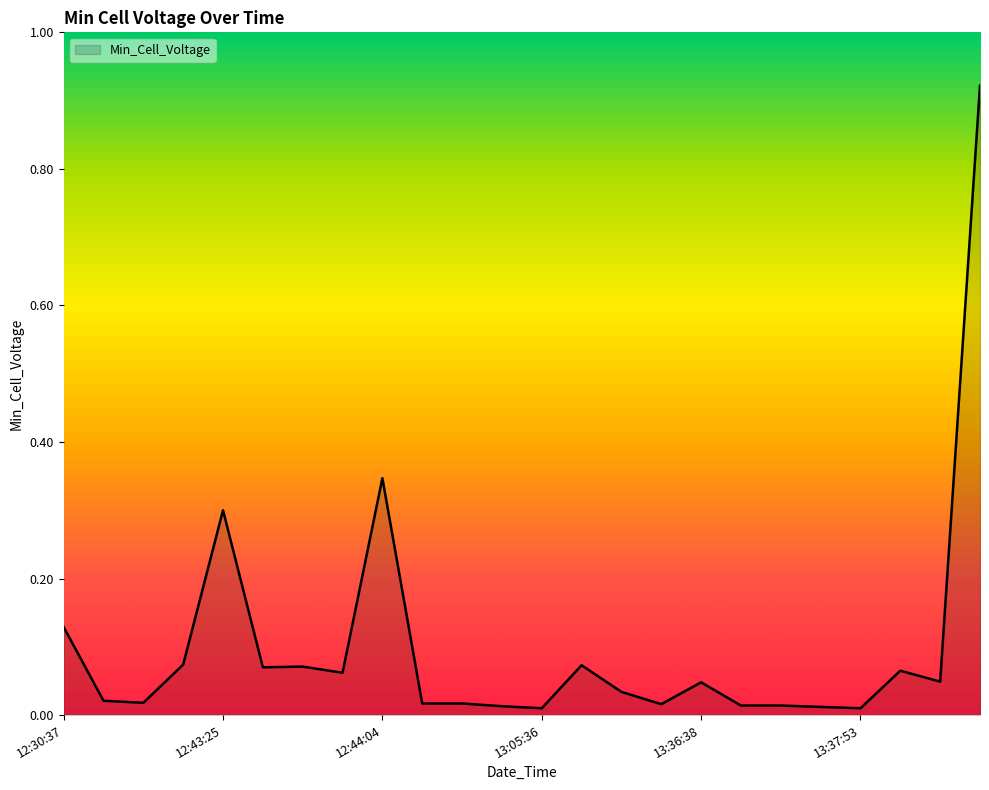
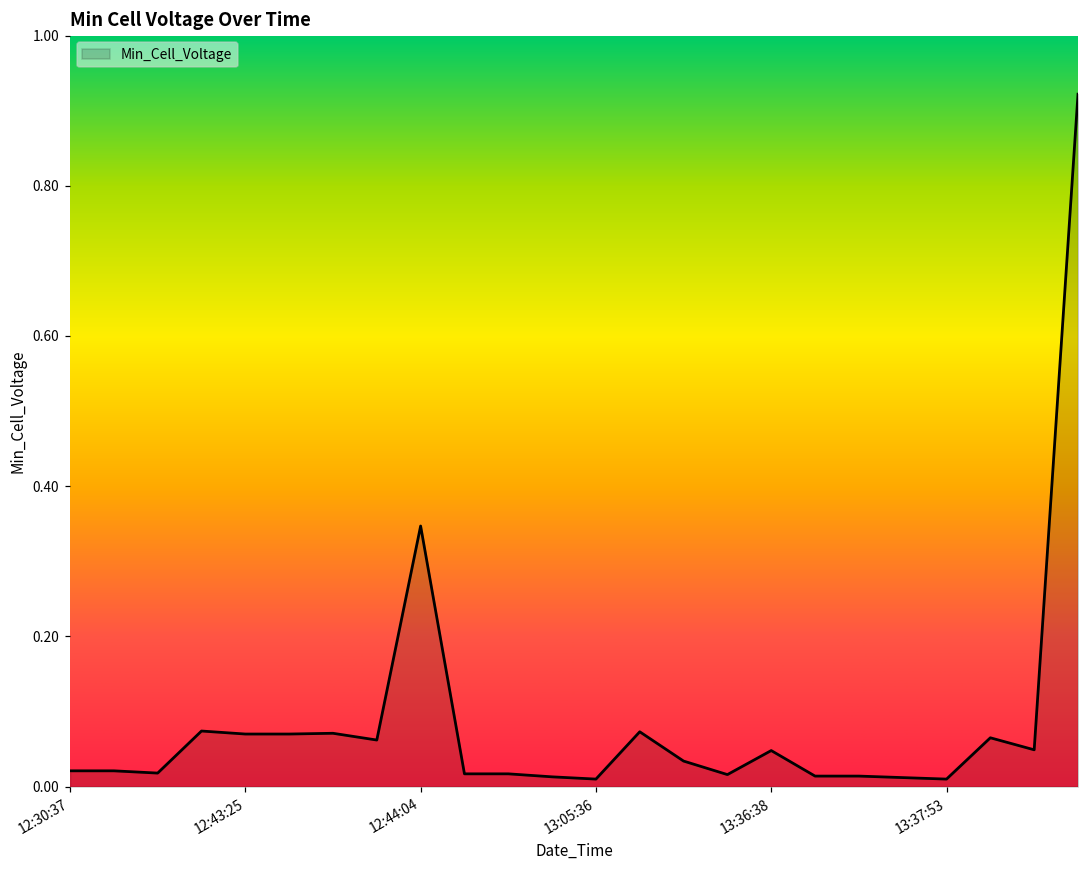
12:30:37: 0.13 -> 0.02
12:43:25: 0.30 -> 0.07
